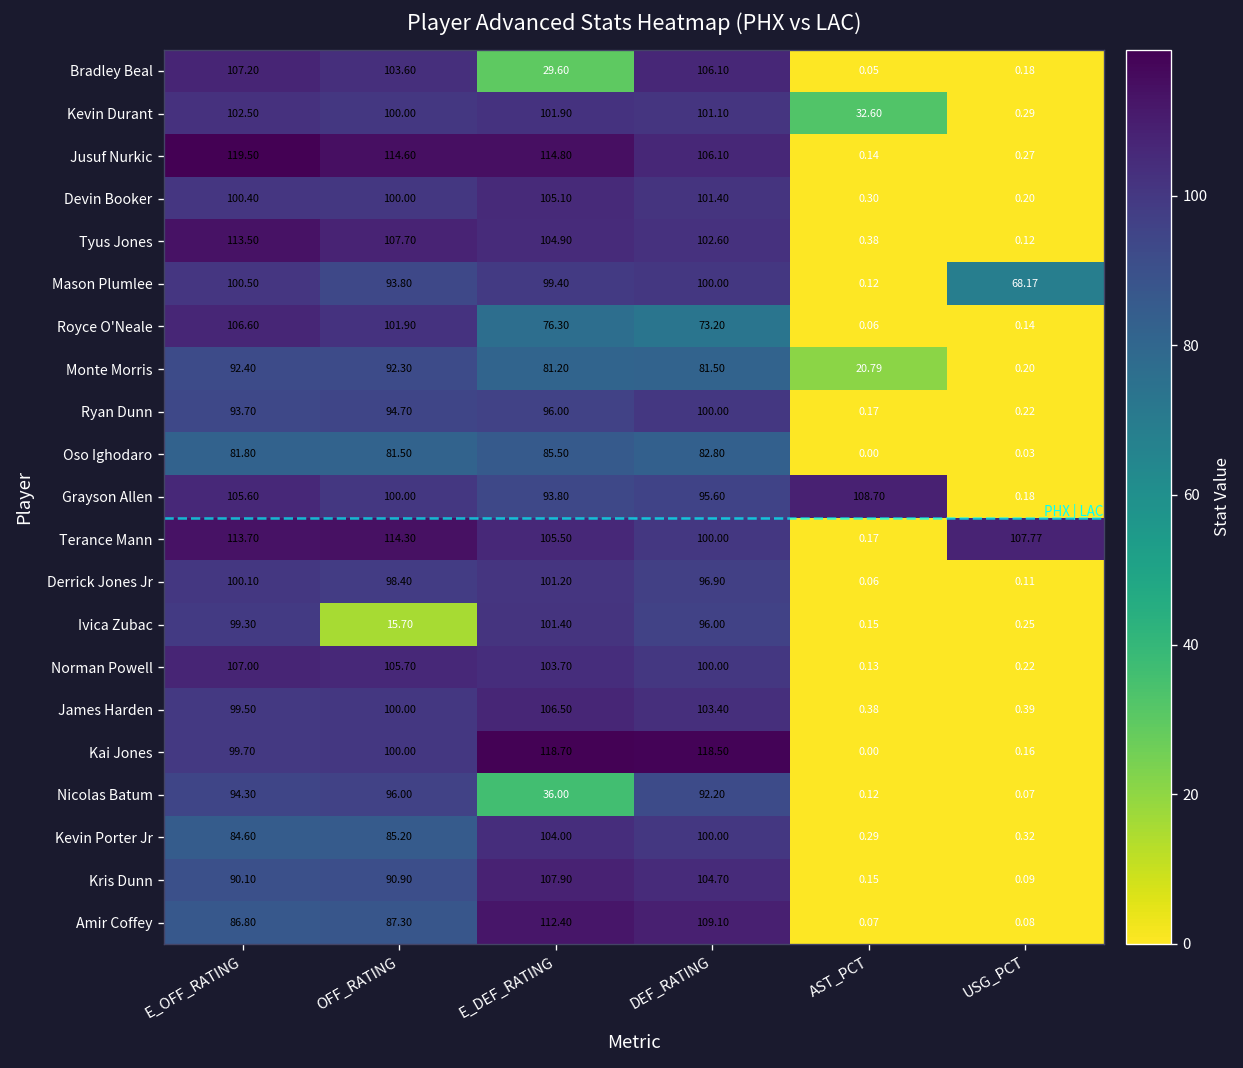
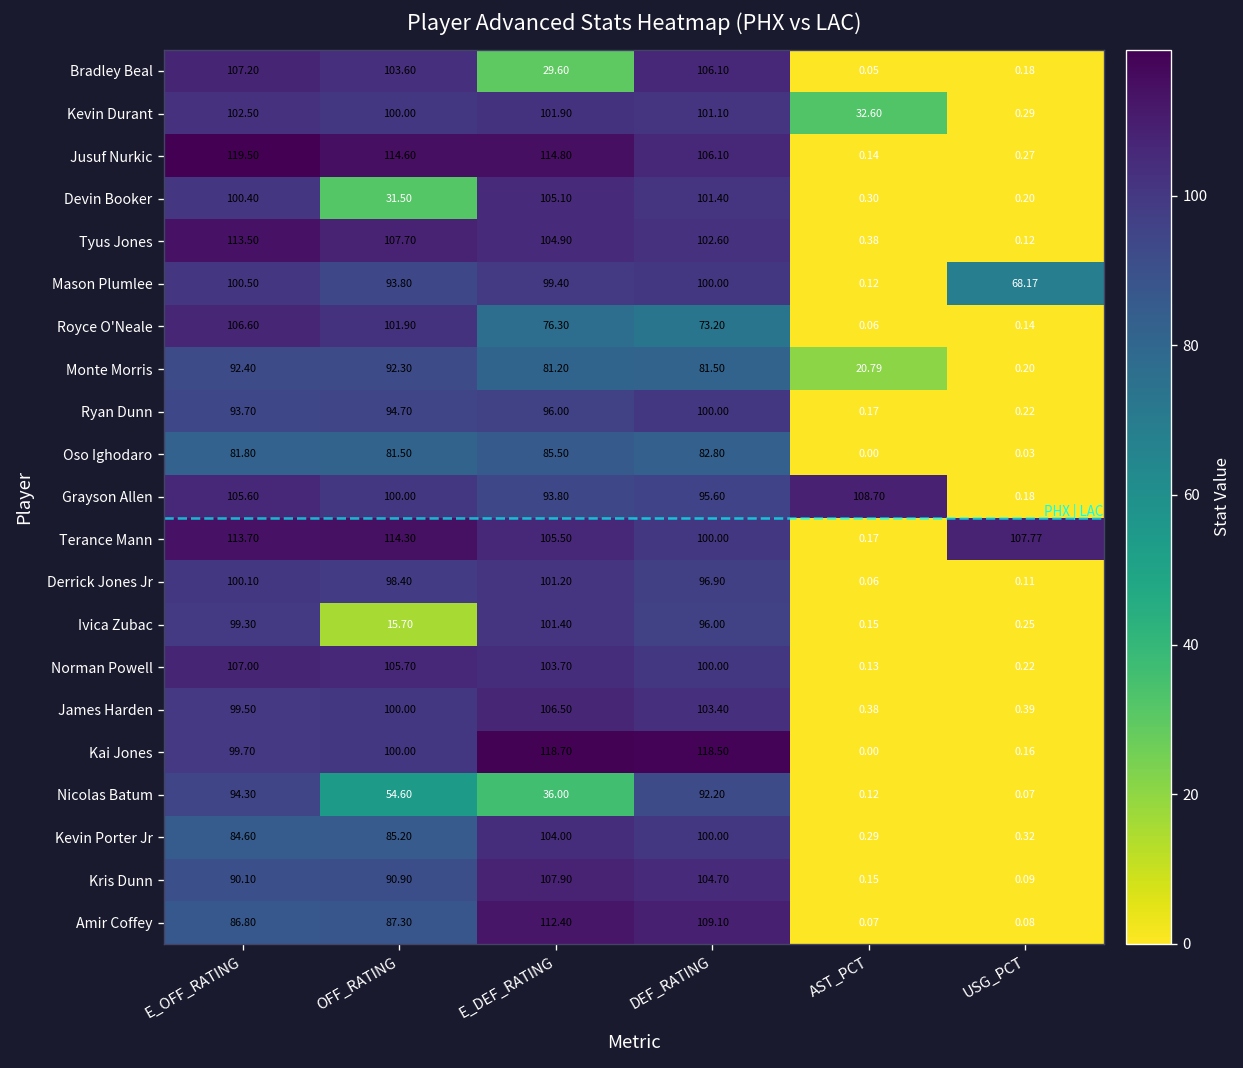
Devin Booker, OFF_RATING: 100.00 -> 31.50
Nicolas Batum, OFF_RATING: 96.00 -> 54.60
